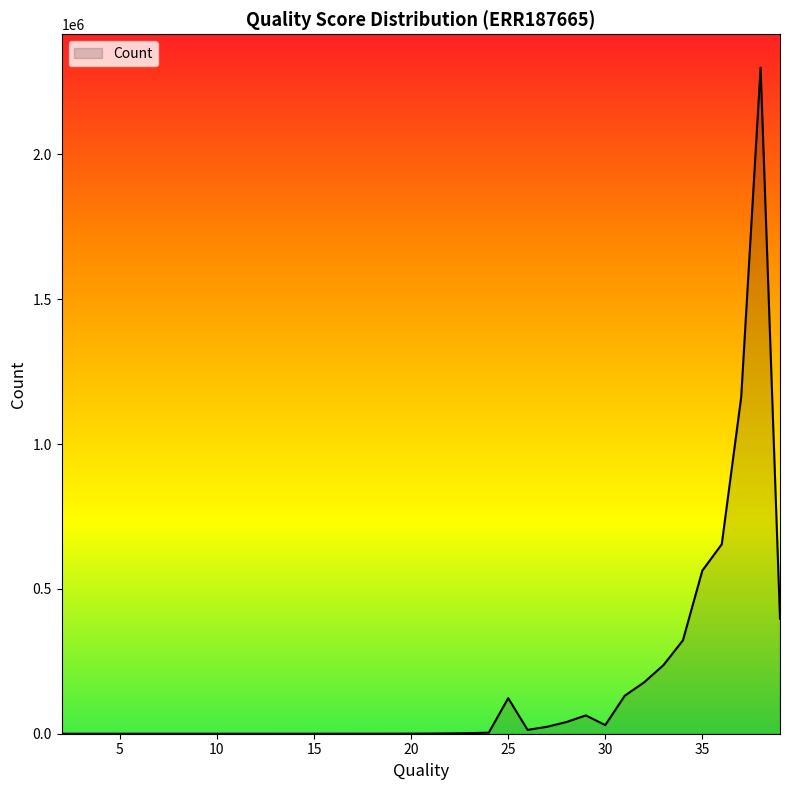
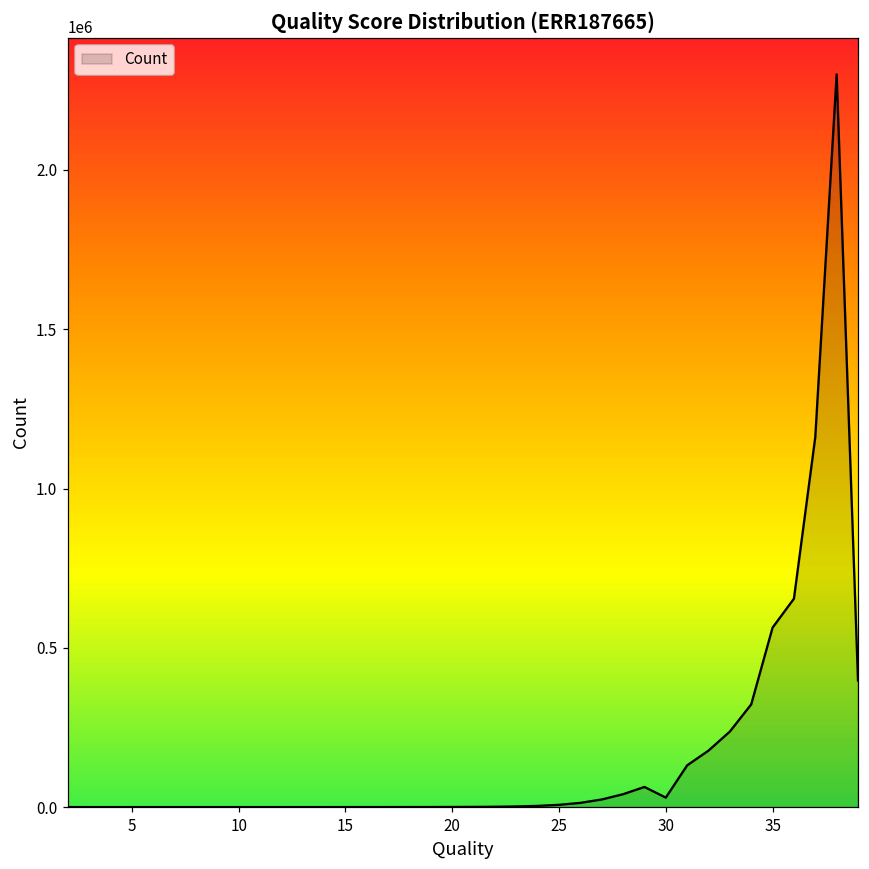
25: 120000 -> 10000
